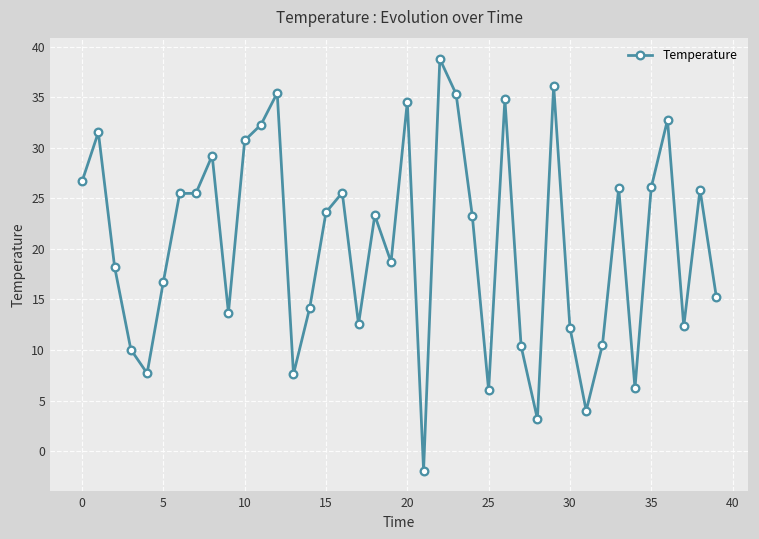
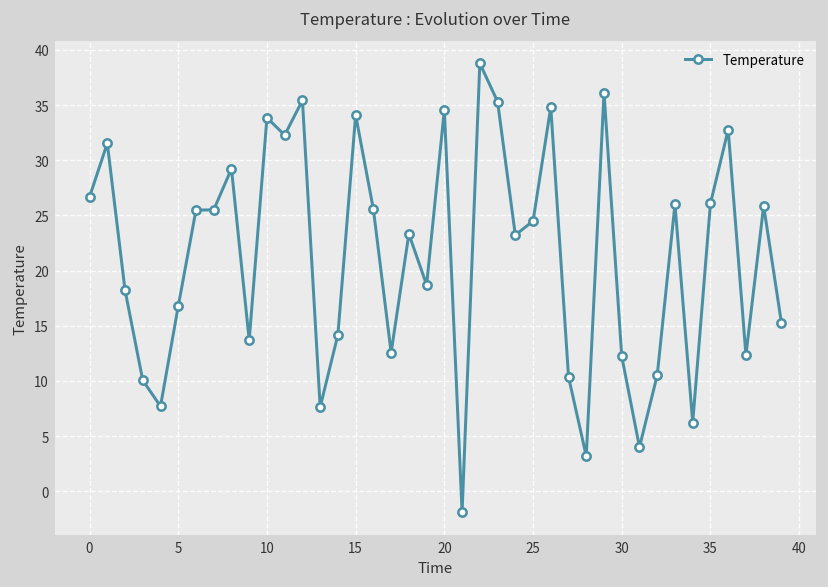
10: 31 -> 34
15: 24 -> 34
25: 6 -> 24
